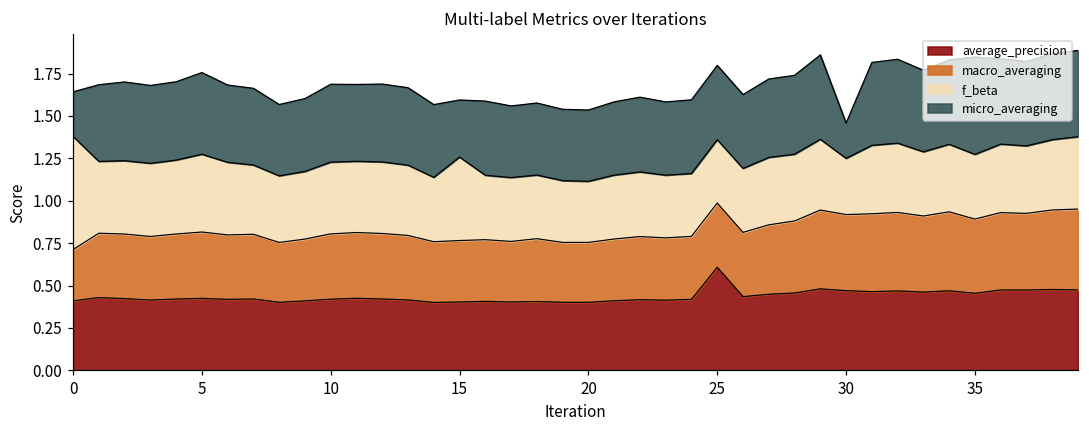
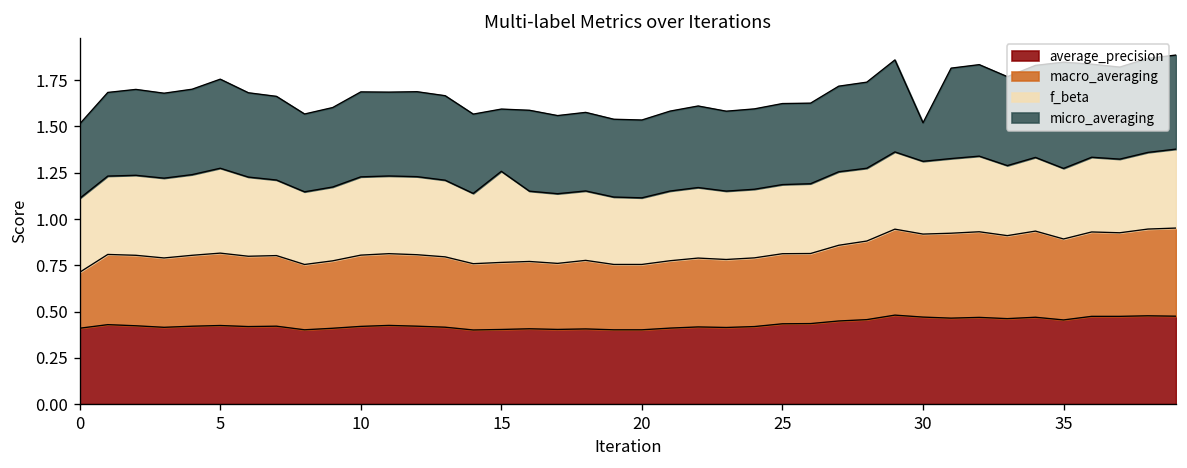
f_beta, 0: 0.67 -> 0.40
micro_averaging, 0: 0.26 -> 0.40
average_precision, 25: 0.61 -> 0.43
f_beta, 30: 0.33 -> 0.39
